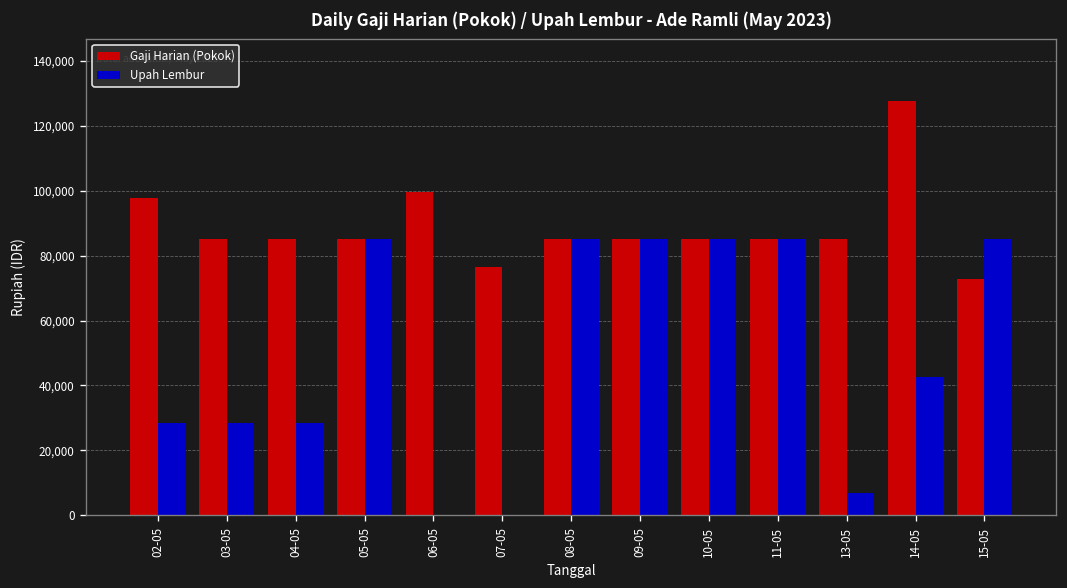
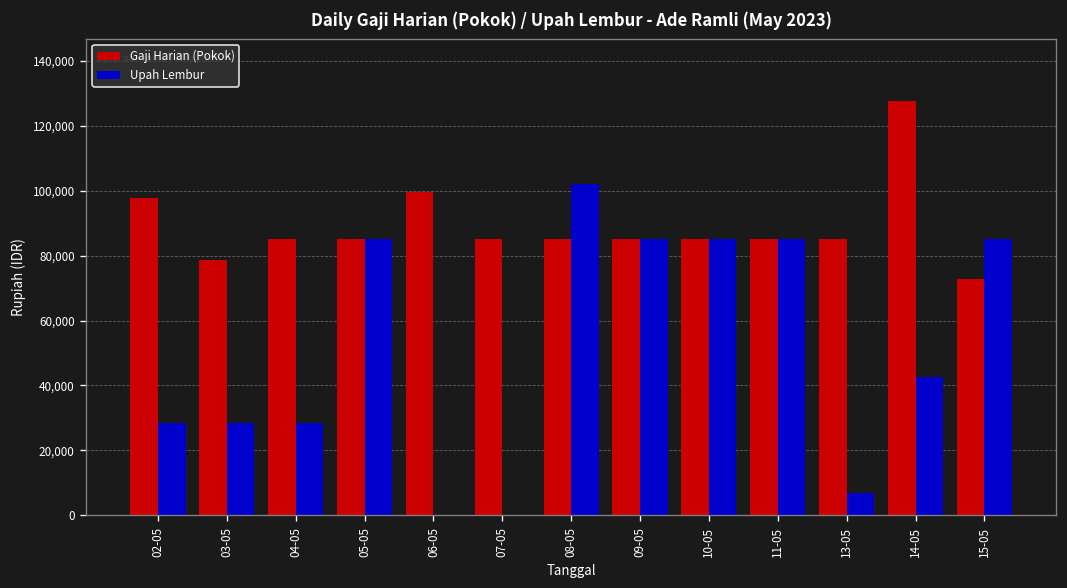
Gaji Harian (Pokok), 03-05: 85,000 -> 79,000
Gaji Harian (Pokok), 07-05: 76,000 -> 85,000
Upah Lembur, 08-05: 85,000 -> 102,000
